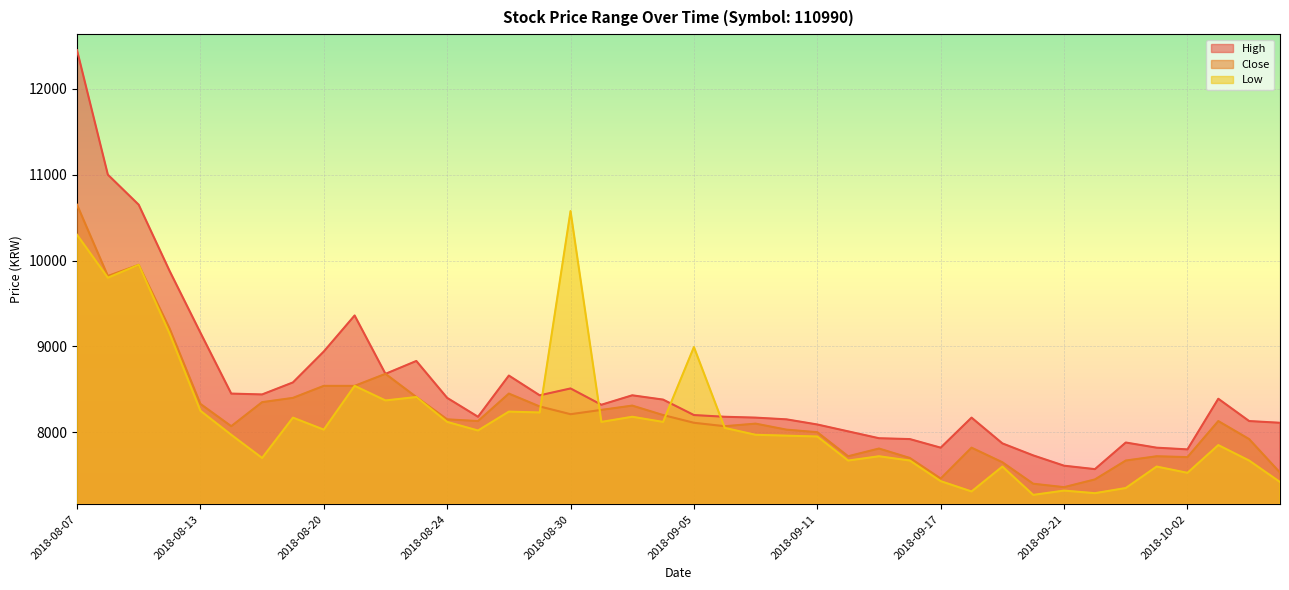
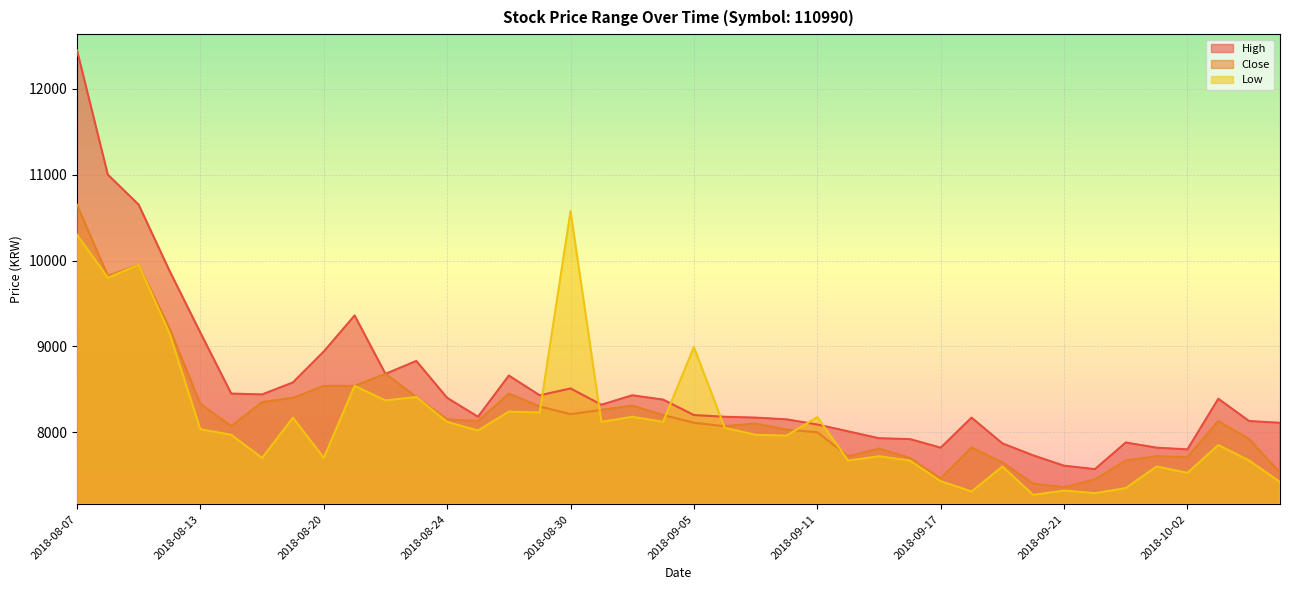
Low, 2018-08-13: 8300 -> 8000
Low, 2018-08-20: 8000 -> 7700
Low, 2018-09-11: 8000 -> 8200
